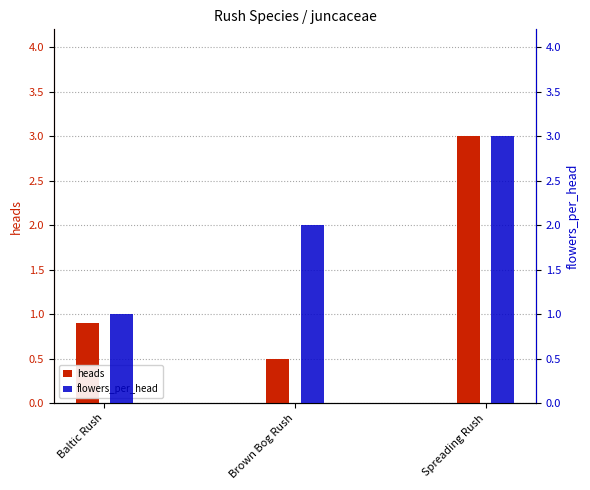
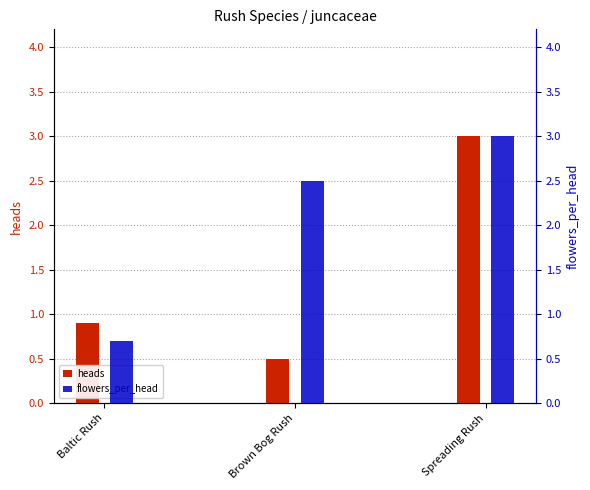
flowers_per_head, Baltic Rush: 1.0 -> 0.7
flowers_per_head, Brown Bog Rush: 2.0 -> 2.5
